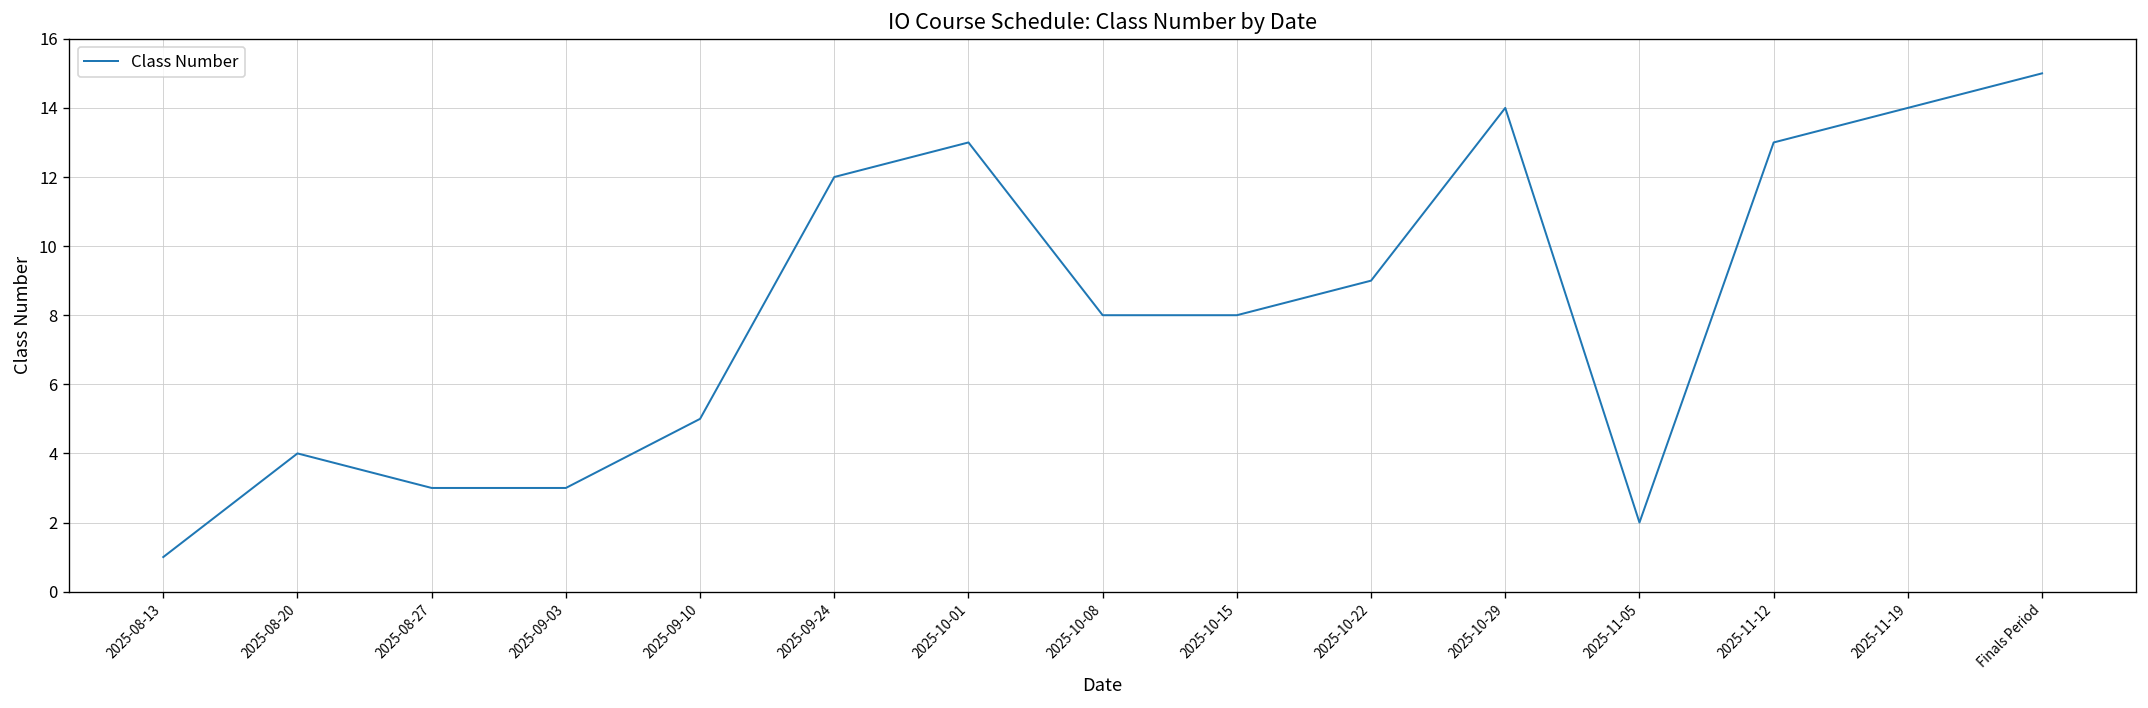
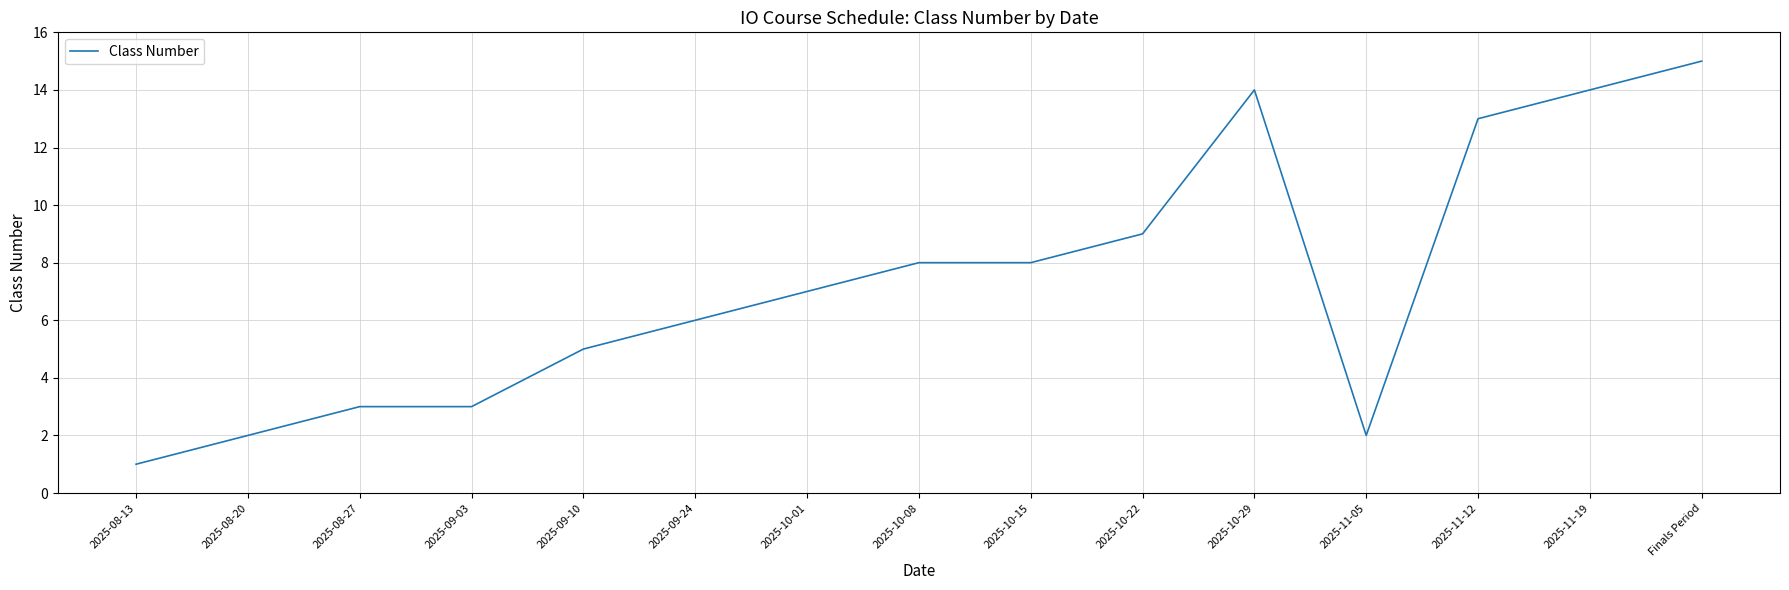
2025-08-20: 4 -> 2
2025-09-24: 12 -> 6
2025-10-01: 13 -> 7
